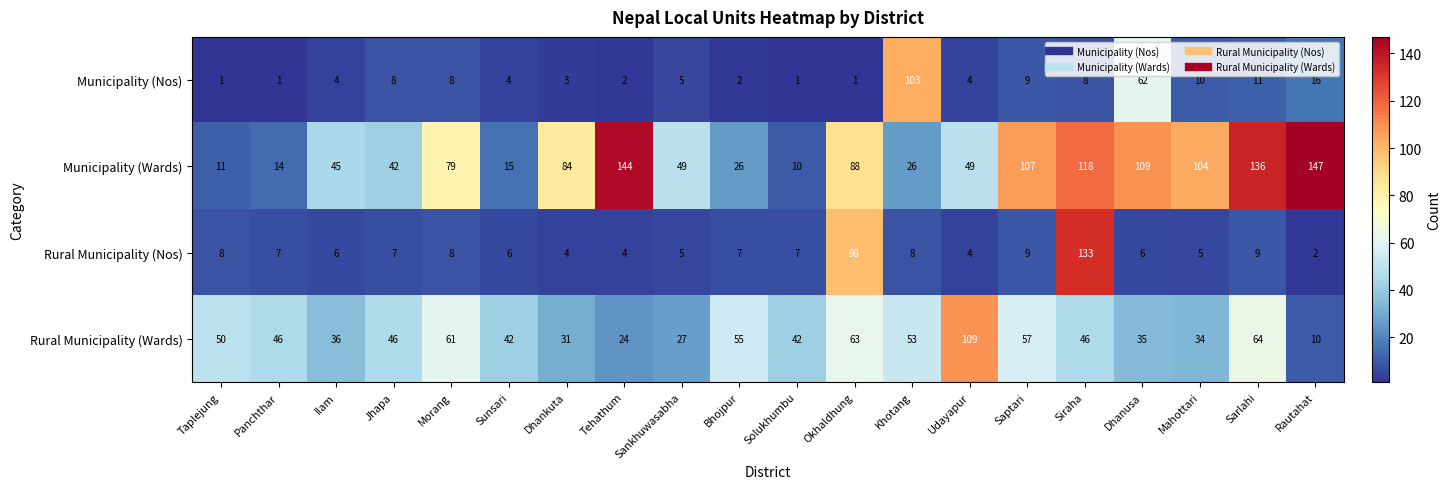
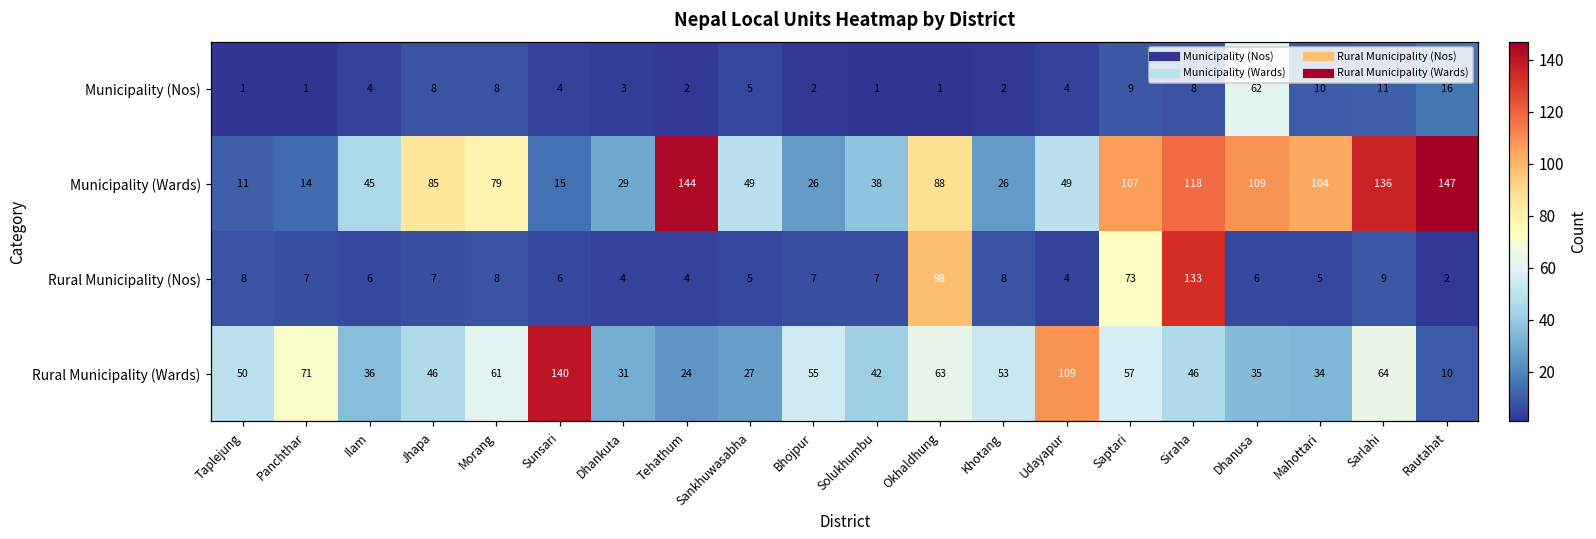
Municipality (Nos), Khotang: 103 -> 2
Municipality (Wards), Jhapa: 42 -> 85
Municipality (Wards), Dhankuta: 84 -> 29
Municipality (Wards), Solukhumbu: 10 -> 38
Rural Municipality (Nos), Saptari: 9 -> 73
Rural Municipality (Wards), Panchthar: 46 -> 71
Rural Municipality (Wards), Sunsari: 42 -> 140
